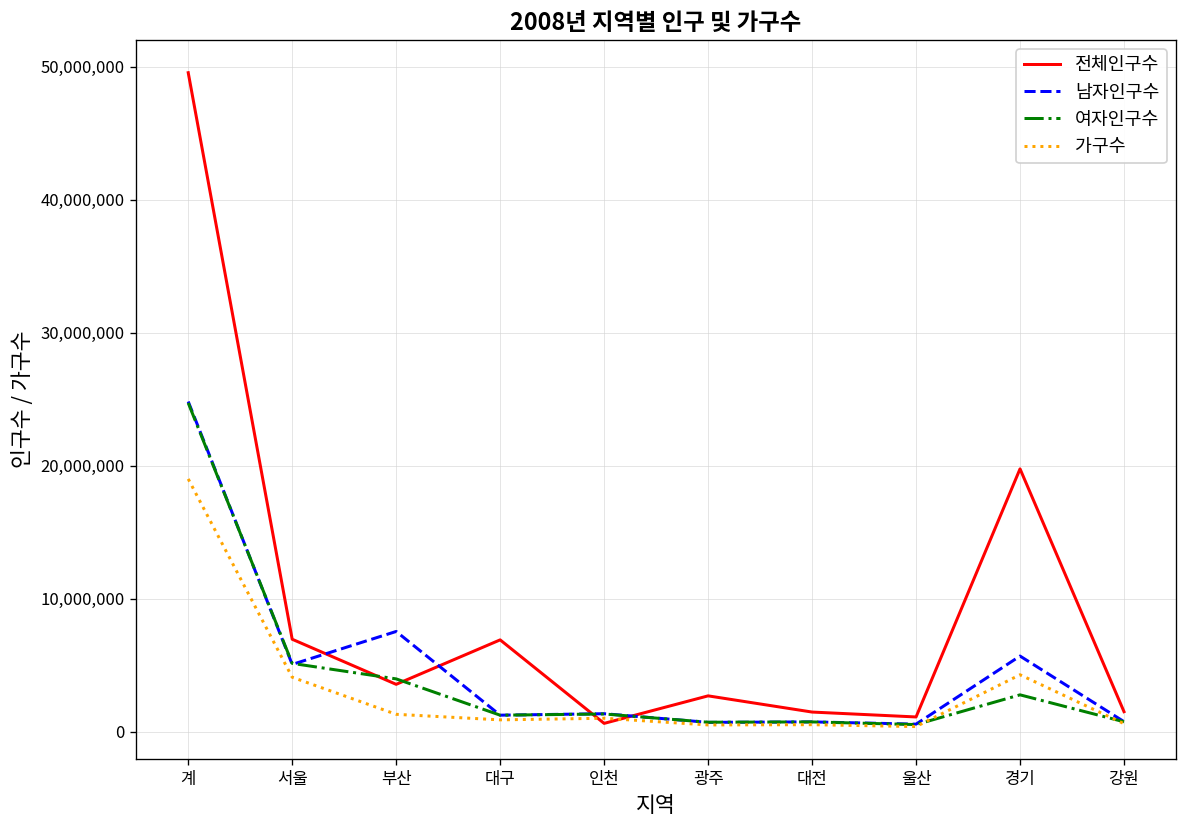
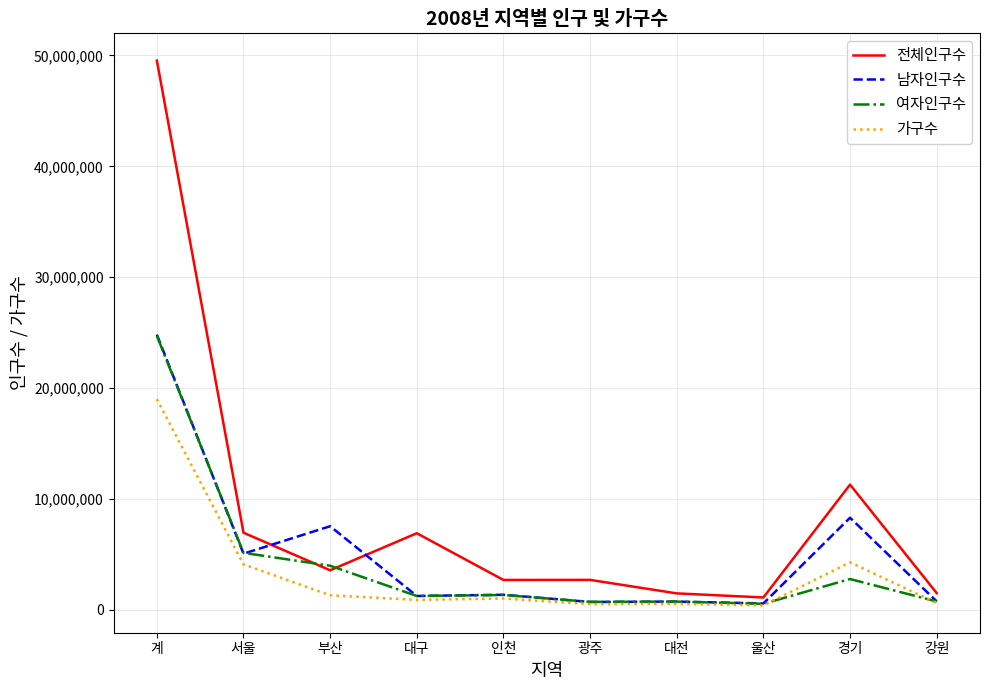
전체인구수, 인천: 600,000 -> 2,700,000
전체인구수, 경기: 19,800,000 -> 11,300,000
남자인구수, 경기: 5,700,000 -> 8,300,000
